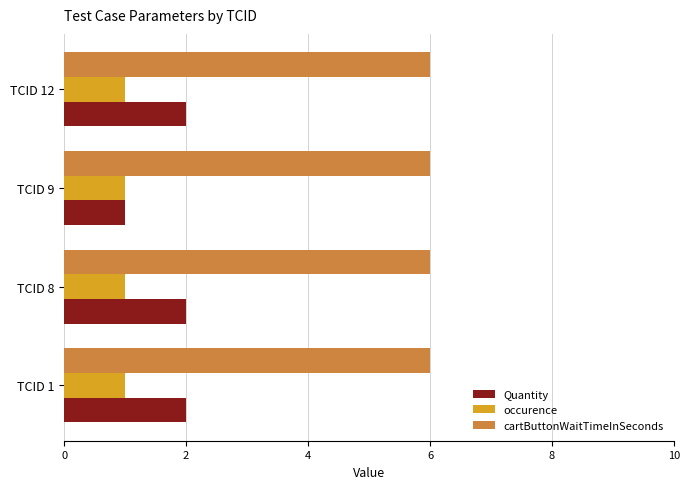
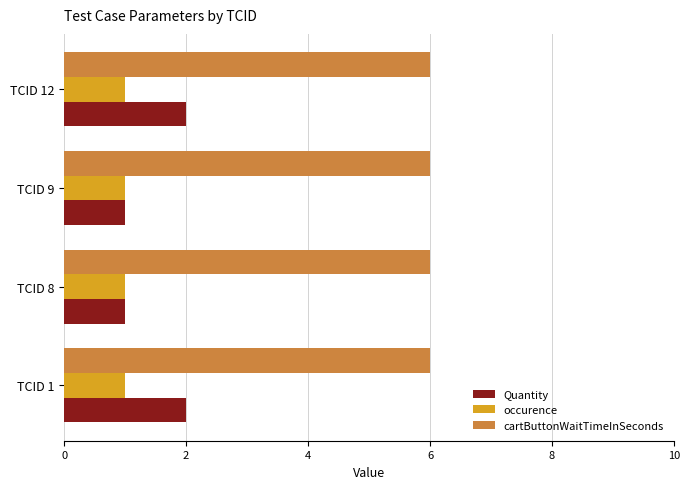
Quantity, TCID 8: 2 -> 1
